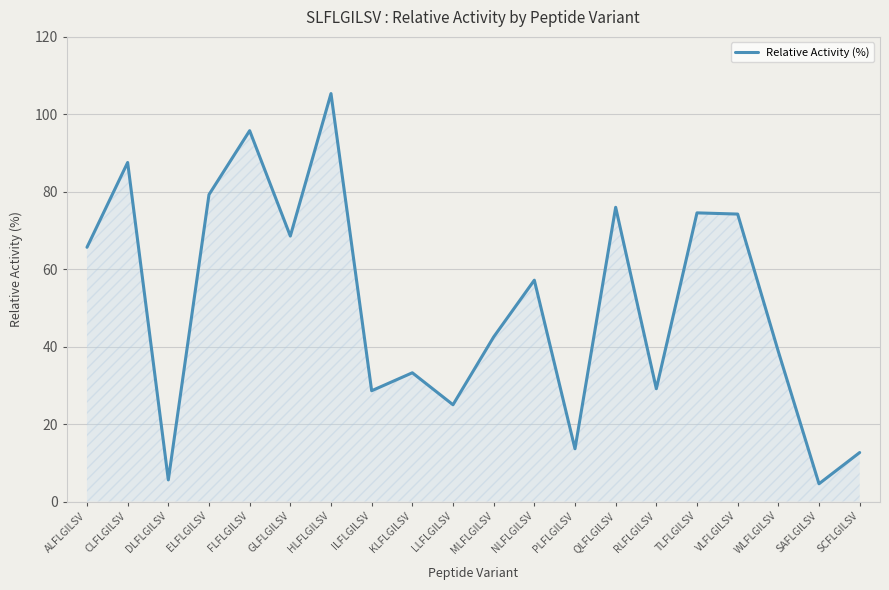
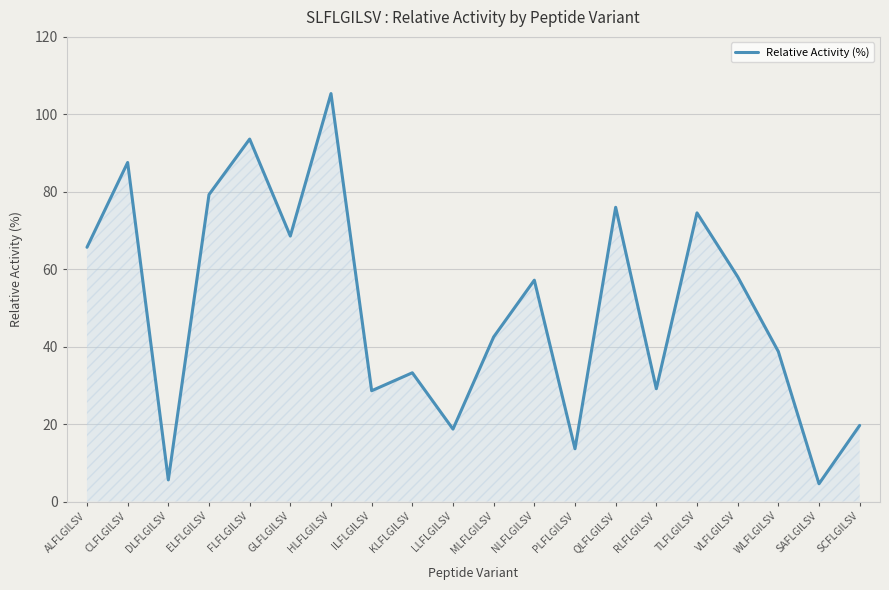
FLFLGILSV: 96 -> 94
LLFLGILSV: 25 -> 19
VLFLGILSV: 74 -> 58
SCFLGILSV: 13 -> 20
